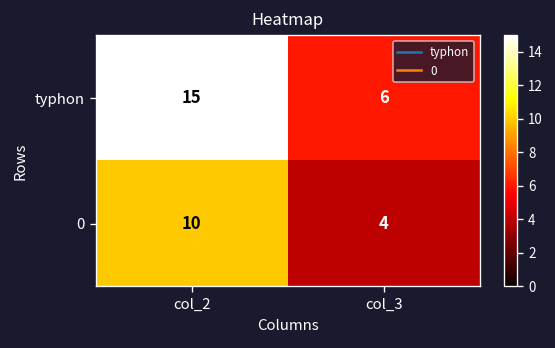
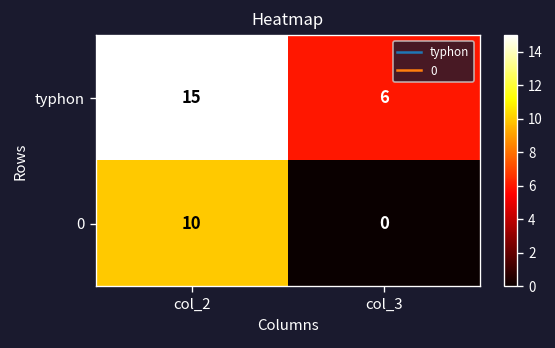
0, col_3: 4 -> 0
